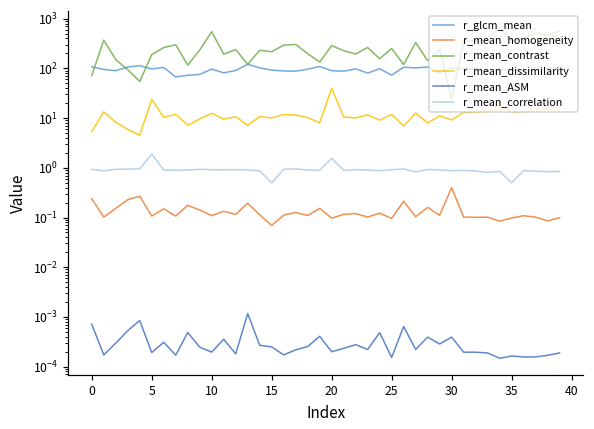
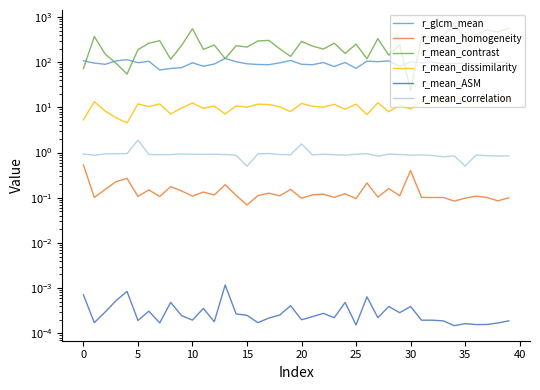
r_mean_homogeneity, 0: 0.2 -> 0.5
r_mean_dissimilarity, 5: 20 -> 12
r_mean_dissimilarity, 20: 40 -> 12
